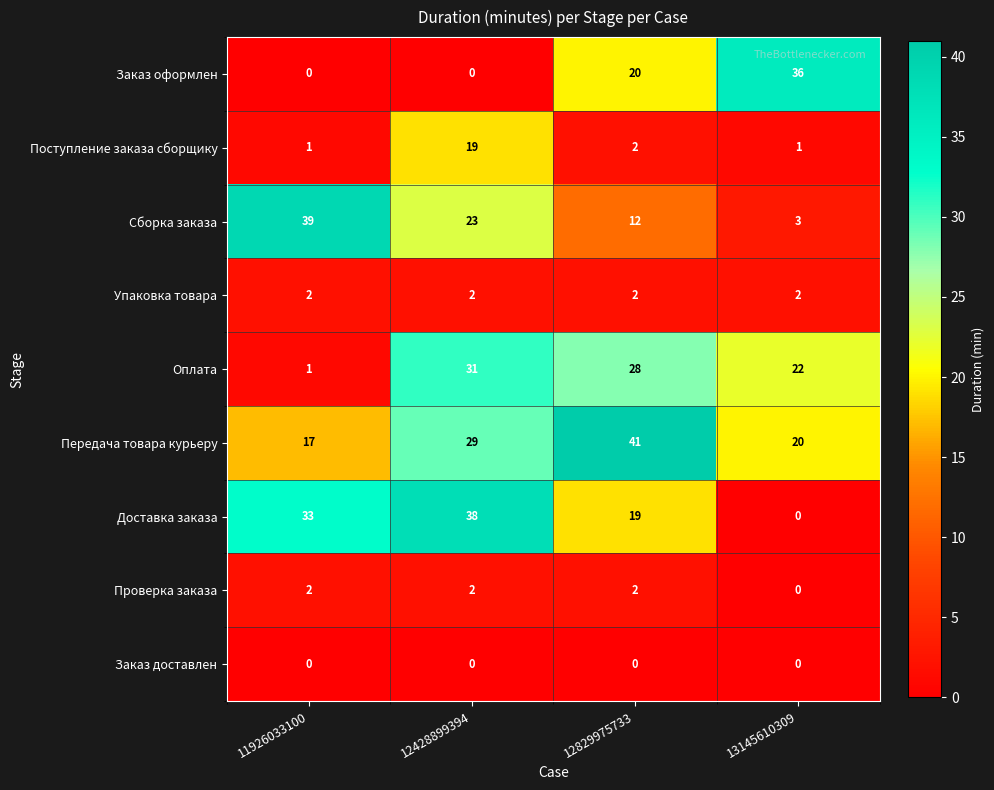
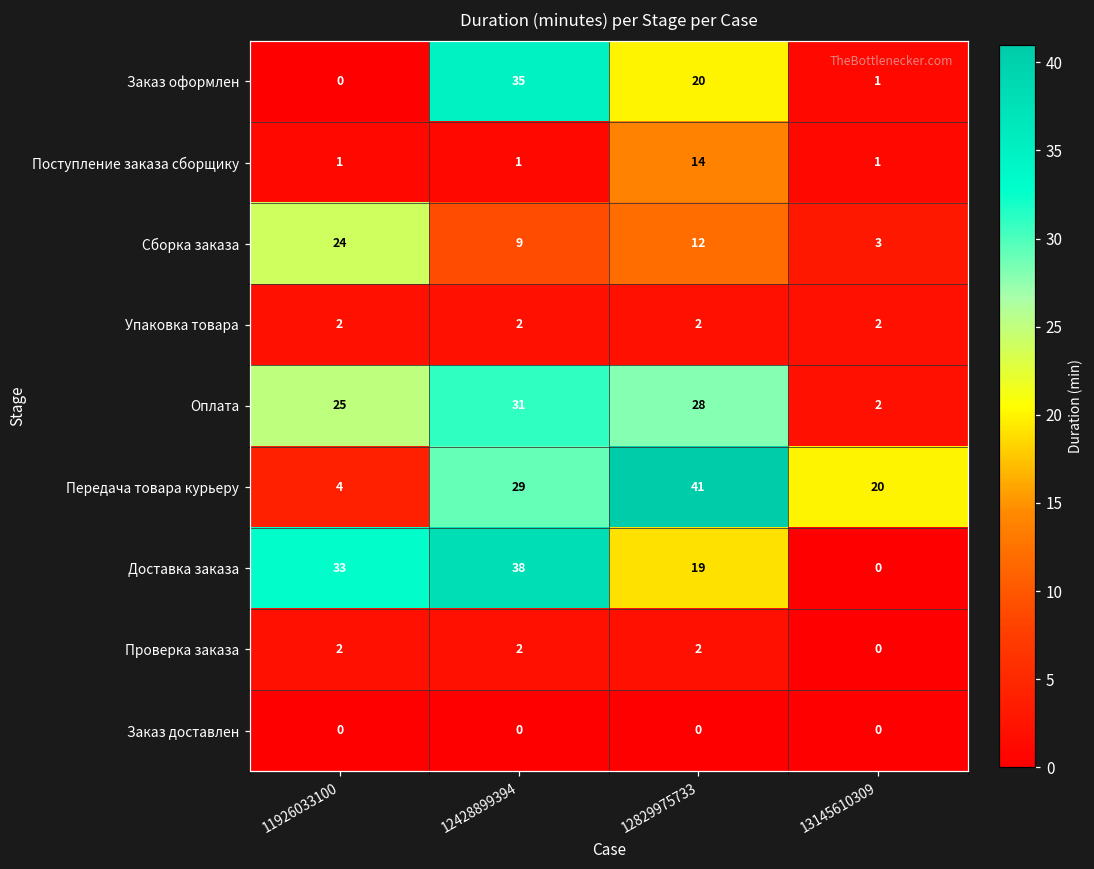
Заказ оформлен, 12428899394: 0 -> 35
Заказ оформлен, 13145610309: 36 -> 1
Поступление заказа сборщику, 12428899394: 19 -> 1
Поступление заказа сборщику, 12829975733: 2 -> 14
Сборка заказа, 11926033100: 39 -> 24
Сборка заказа, 12428899394: 23 -> 9
Оплата, 11926033100: 1 -> 25
Оплата, 13145610309: 22 -> 2
Передача товара курьеру, 11926033100: 17 -> 4
